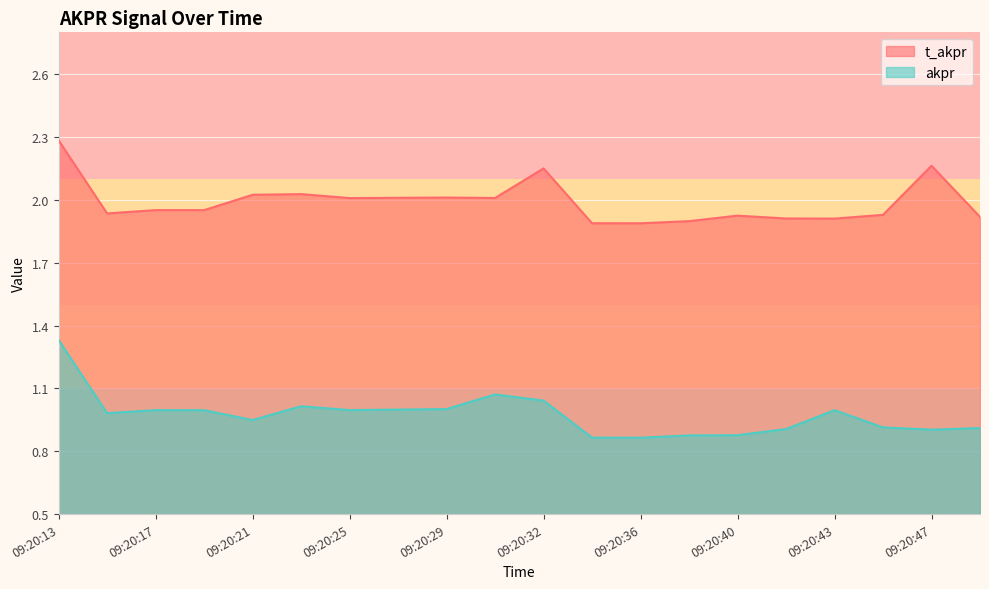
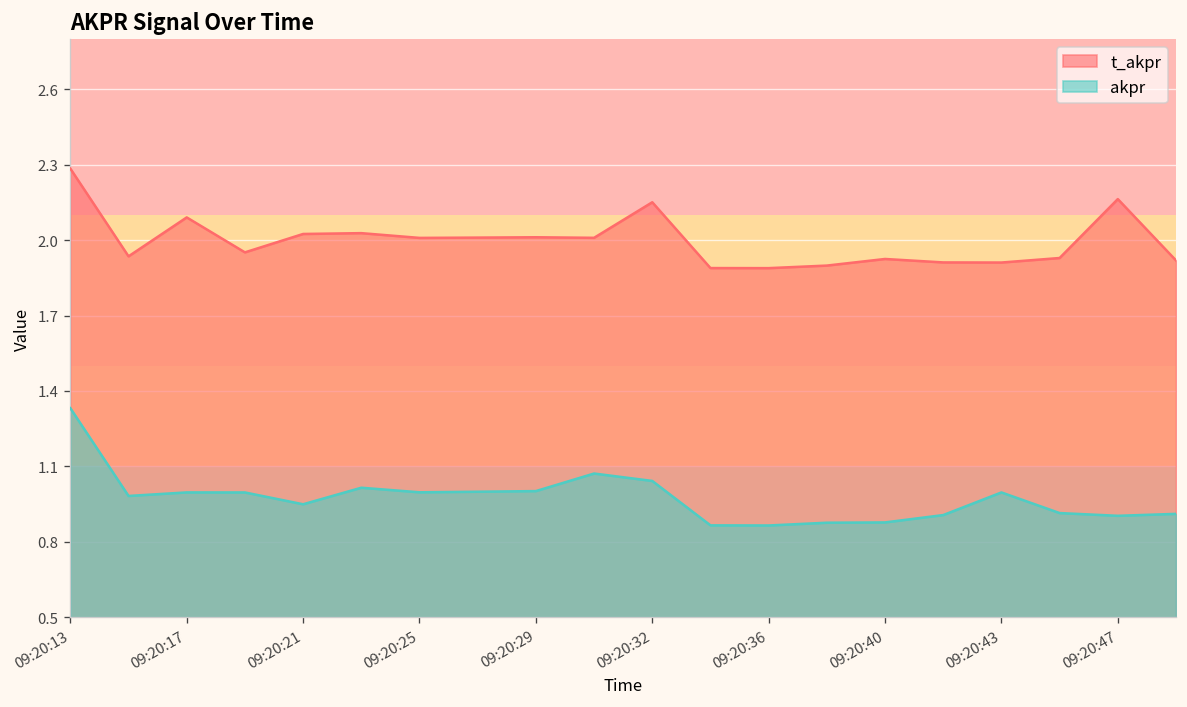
t_akpr, 09:20:17: 1.95 -> 2.09
